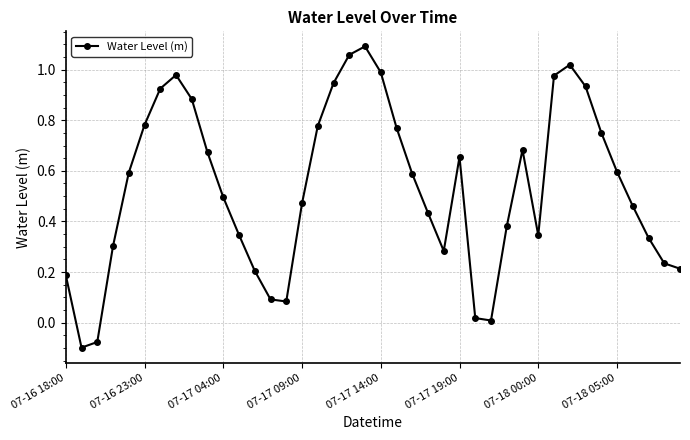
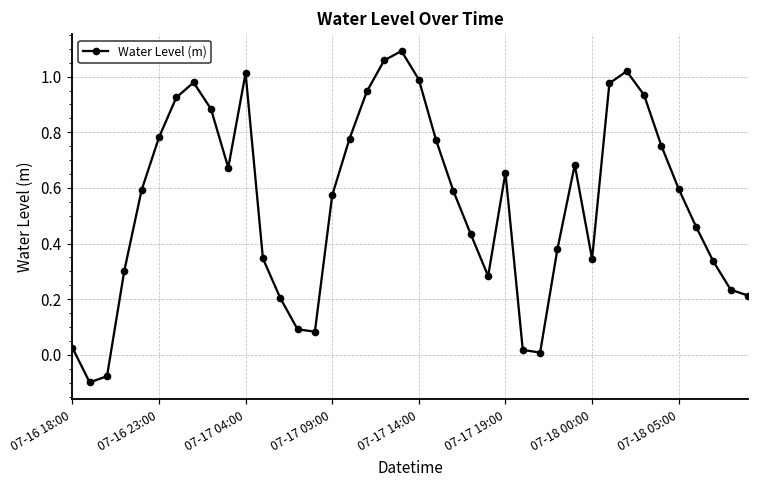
07-16 18:00: 0.19 -> 0.03
07-17 04:00: 0.50 -> 1.01
07-17 09:00: 0.47 -> 0.57
